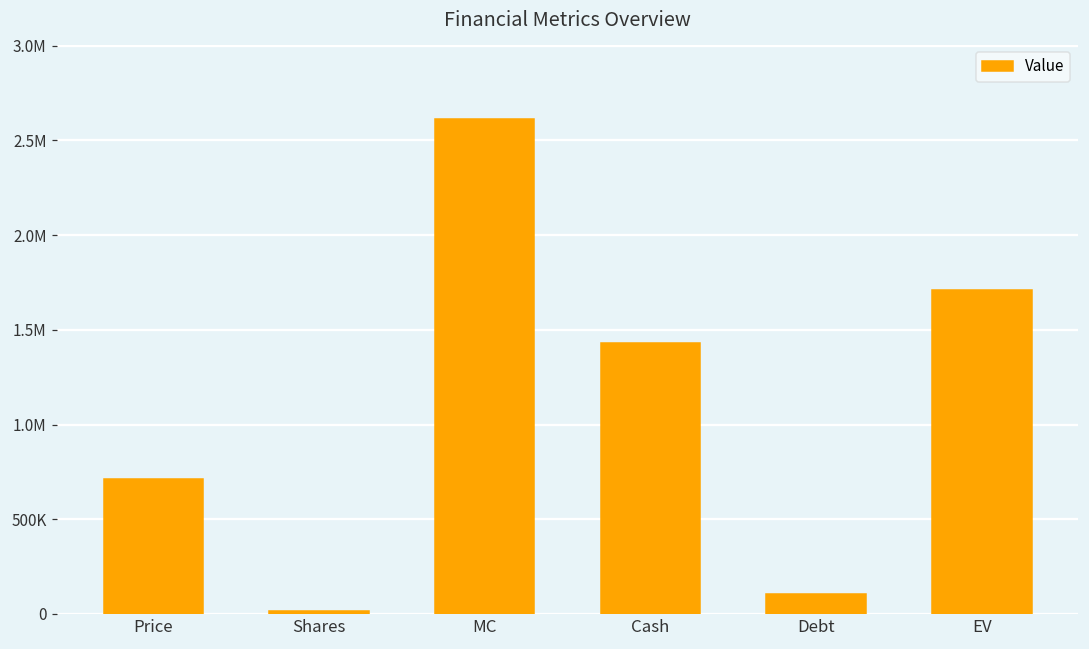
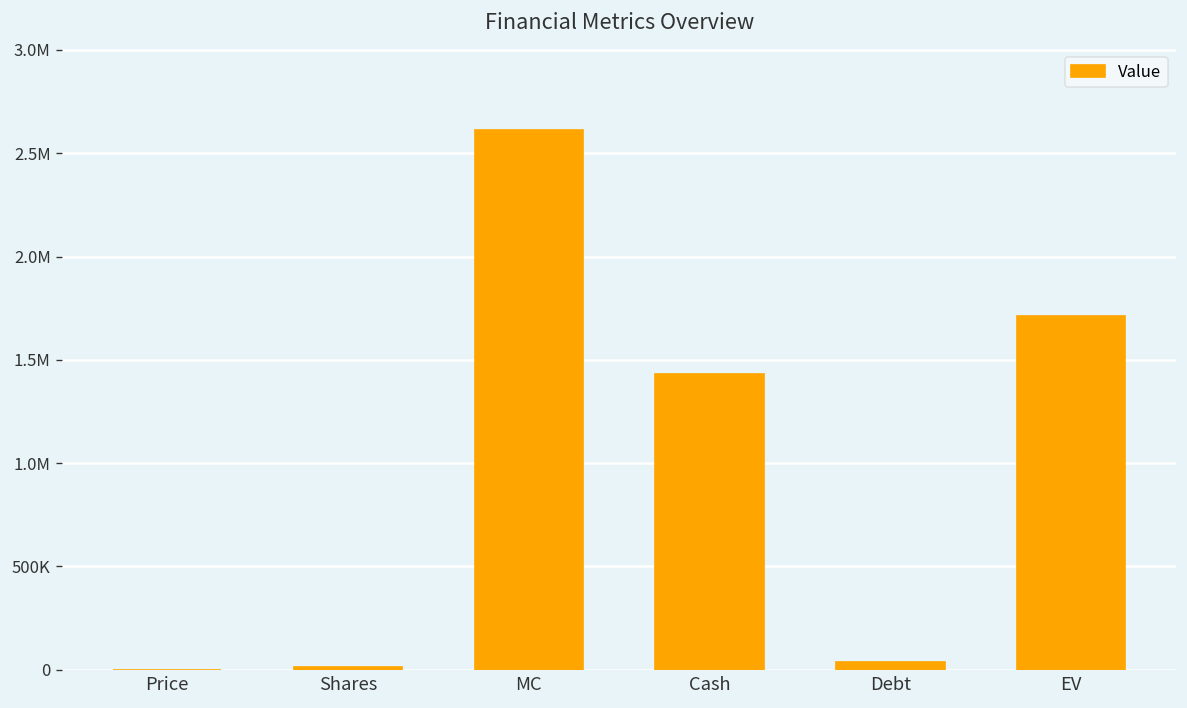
Price: 710000 -> 0
Debt: 110000 -> 40000
